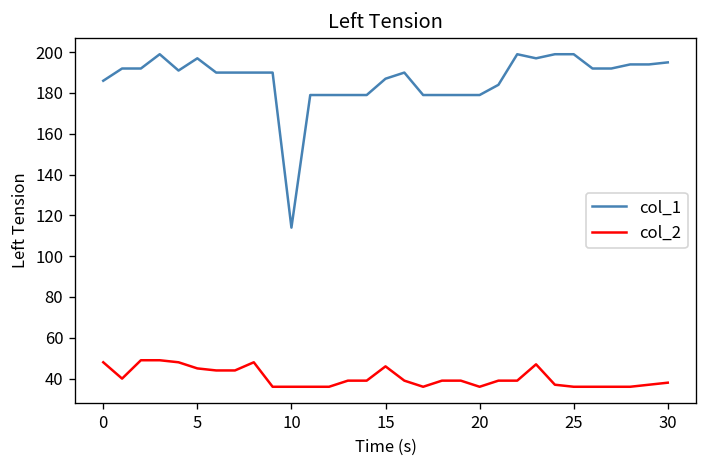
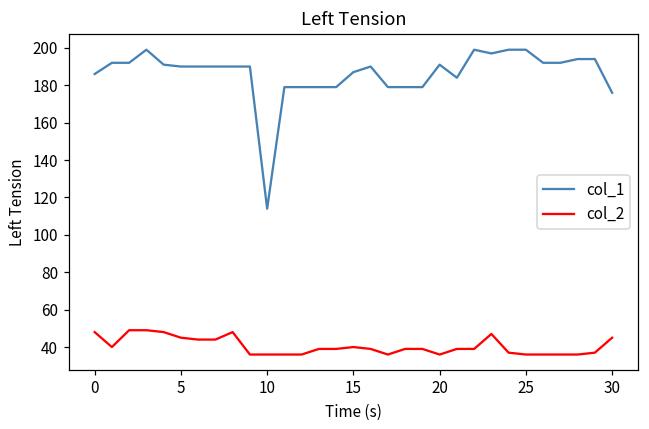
col_1, 5: 197 -> 190
col_2, 15: 46 -> 40
col_1, 20: 179 -> 191
col_1, 30: 195 -> 176
col_2, 30: 38 -> 45
